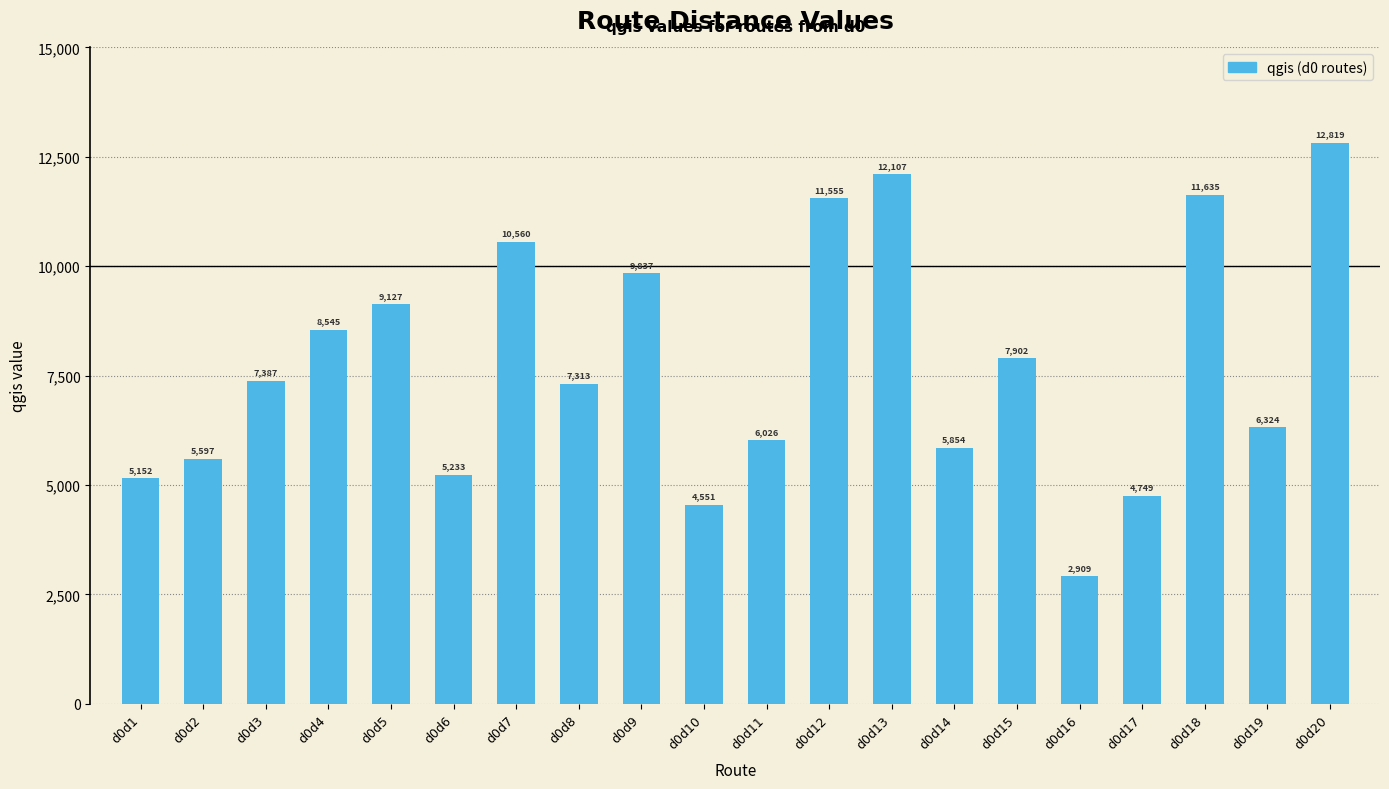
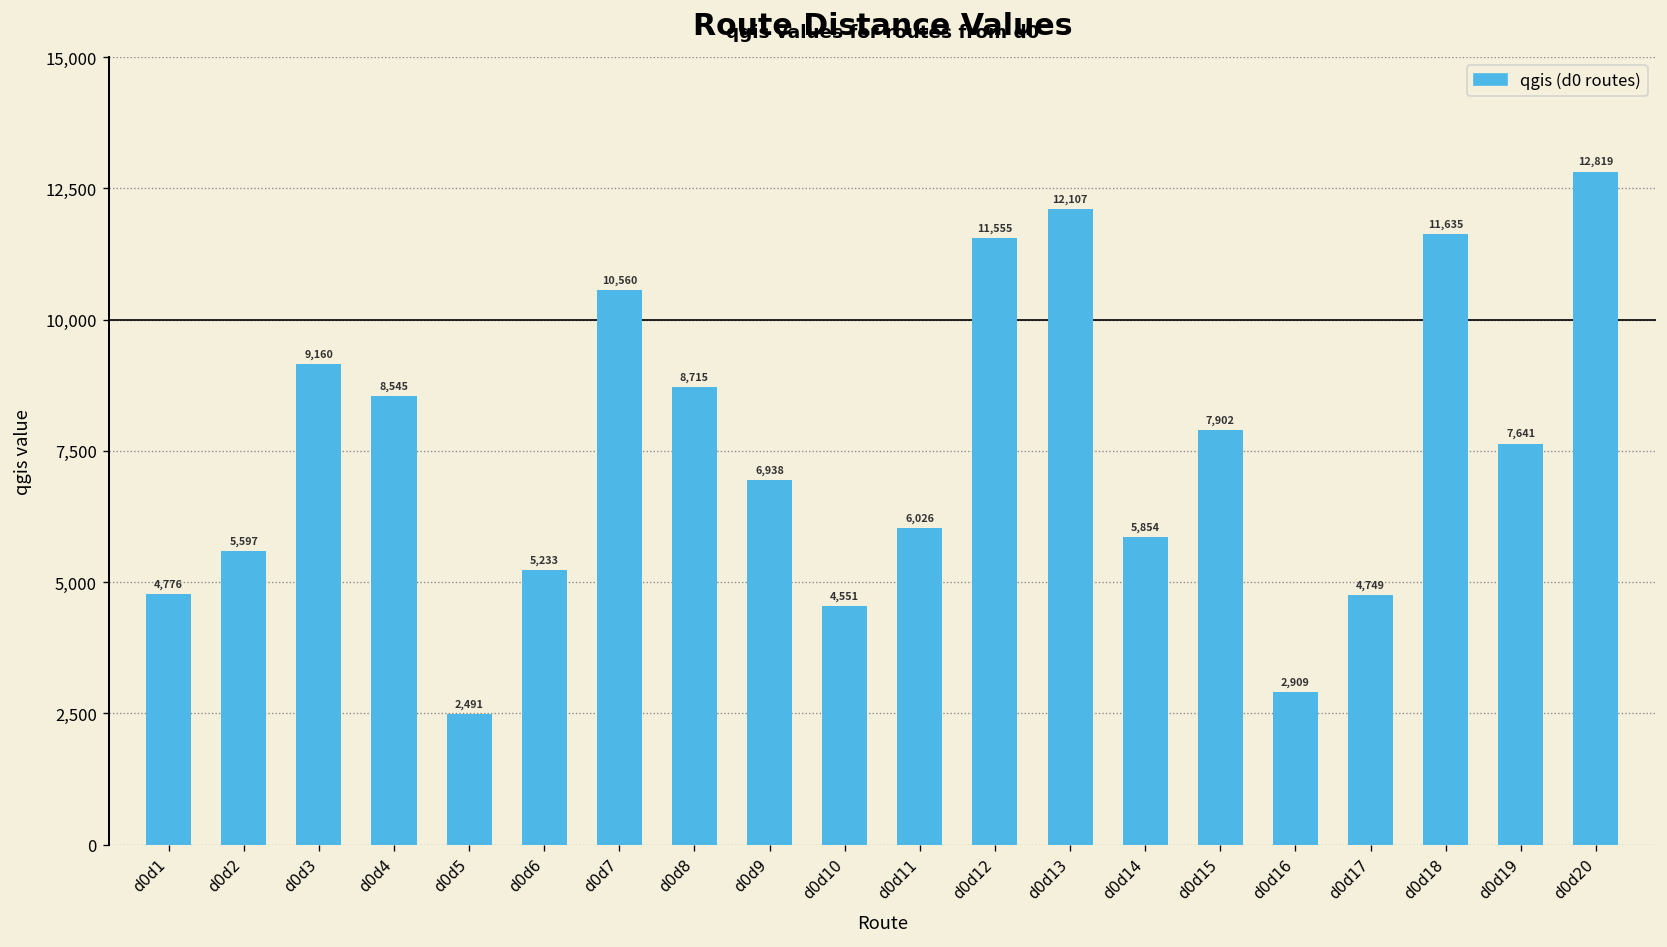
d0d1: 5,152 -> 4,776
d0d3: 7,387 -> 9,160
d0d5: 9,127 -> 2,491
d0d8: 7,313 -> 8,715
d0d9: 9,837 -> 6,938
d0d19: 6,324 -> 7,641
